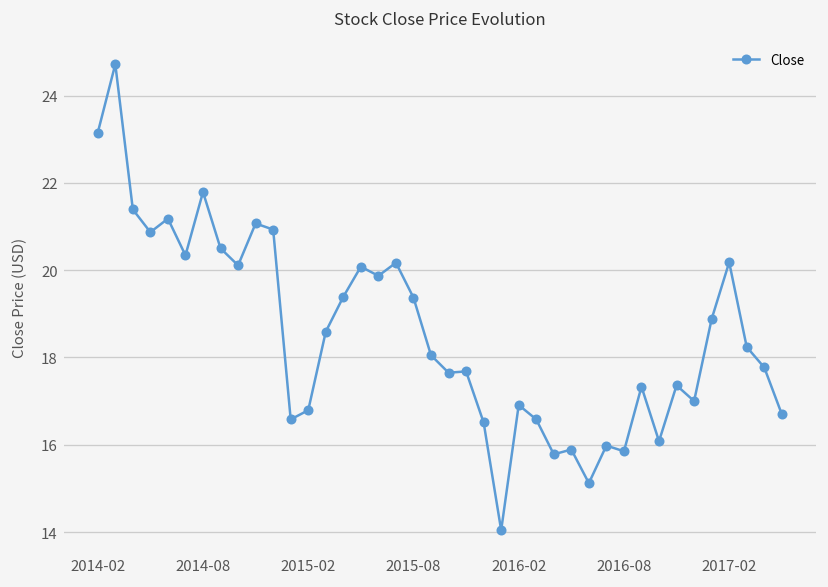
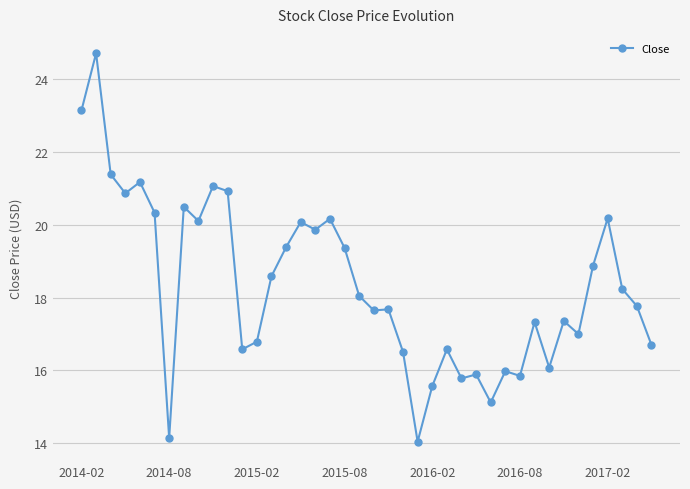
2014-08: 21.8 -> 14.1
2016-02: 16.9 -> 15.6
